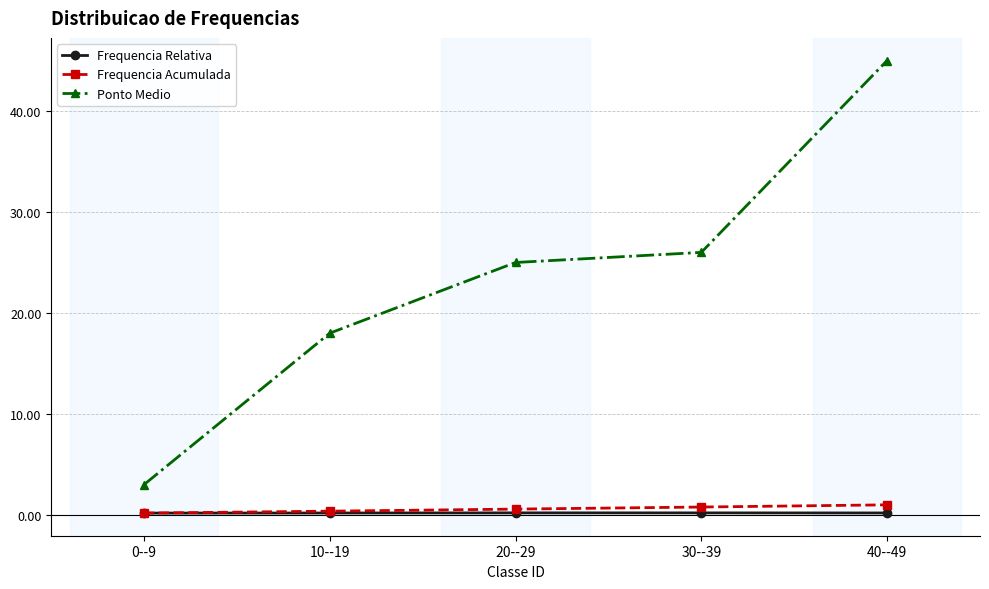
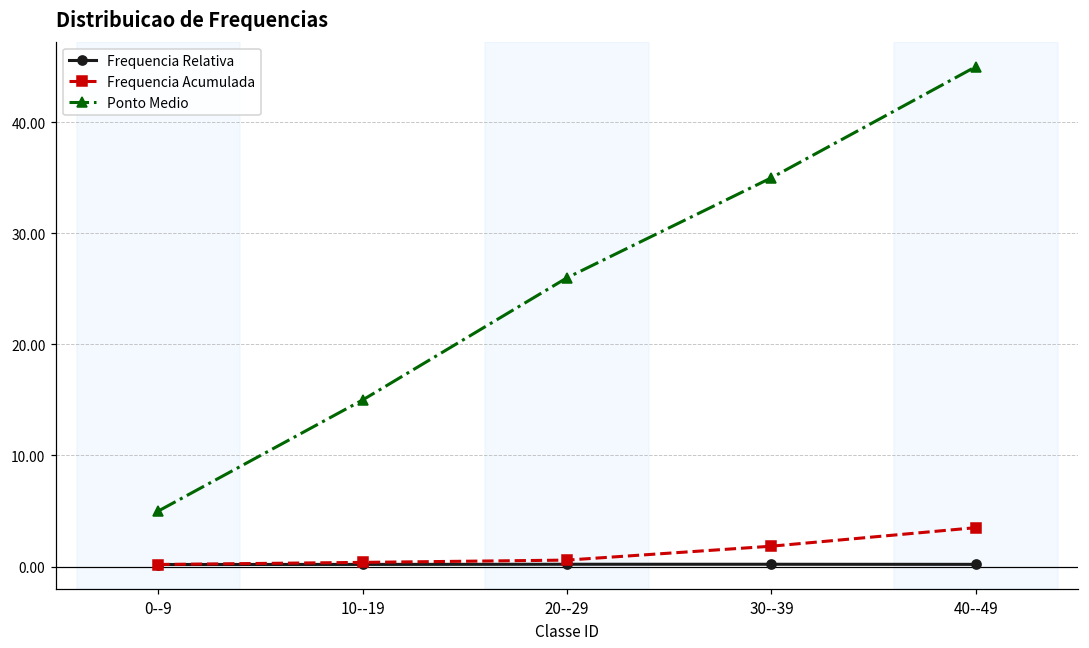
Ponto Medio, 0--9: 3 -> 5
Ponto Medio, 10--19: 18 -> 15
Ponto Medio, 20--29: 25 -> 26
Frequencia Acumulada, 30--39: 0.8 -> 1.8
Ponto Medio, 30--39: 26 -> 35
Frequencia Acumulada, 40--49: 1.0 -> 3.5
